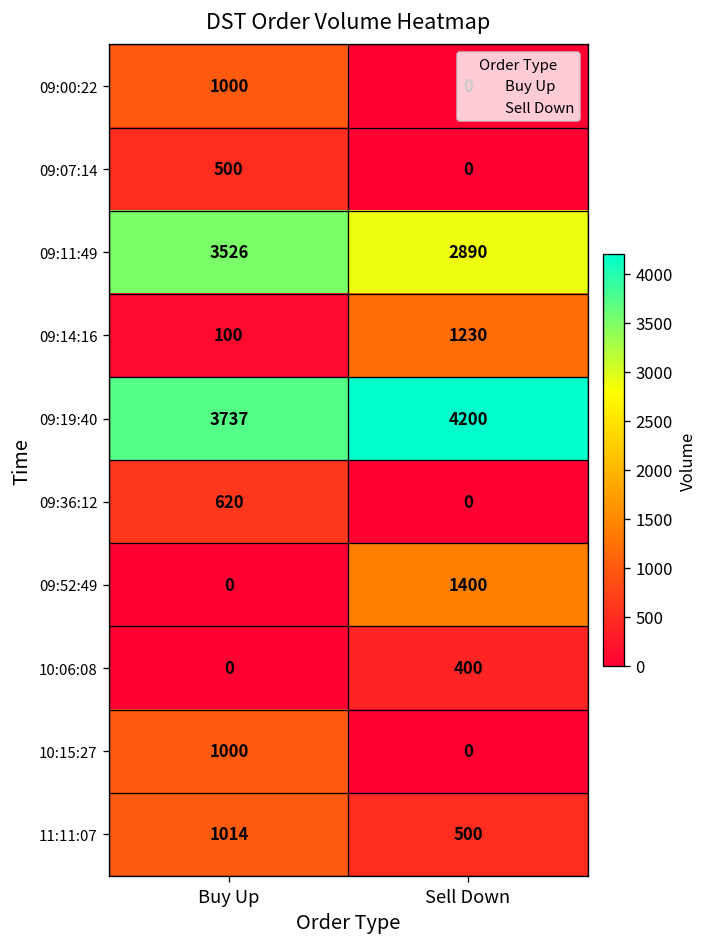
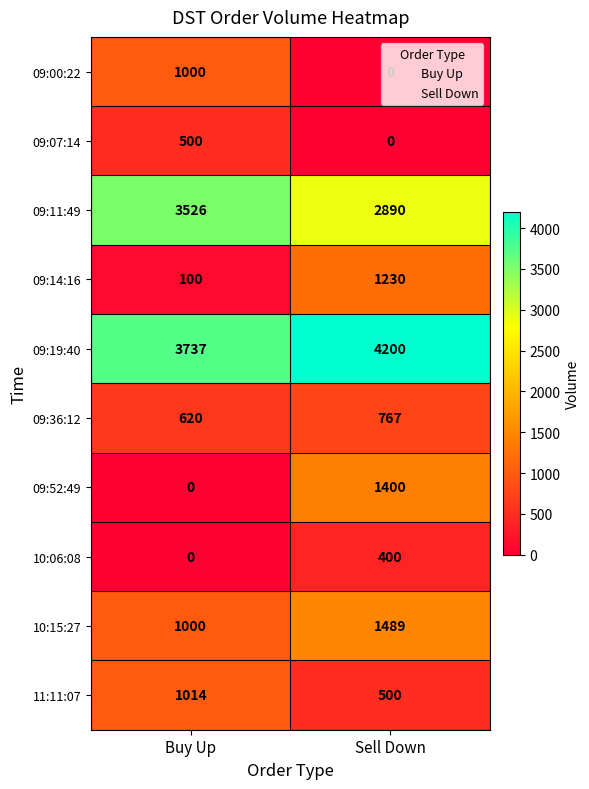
09:36:12, Sell Down: 0 -> 767
10:15:27, Sell Down: 0 -> 1489
